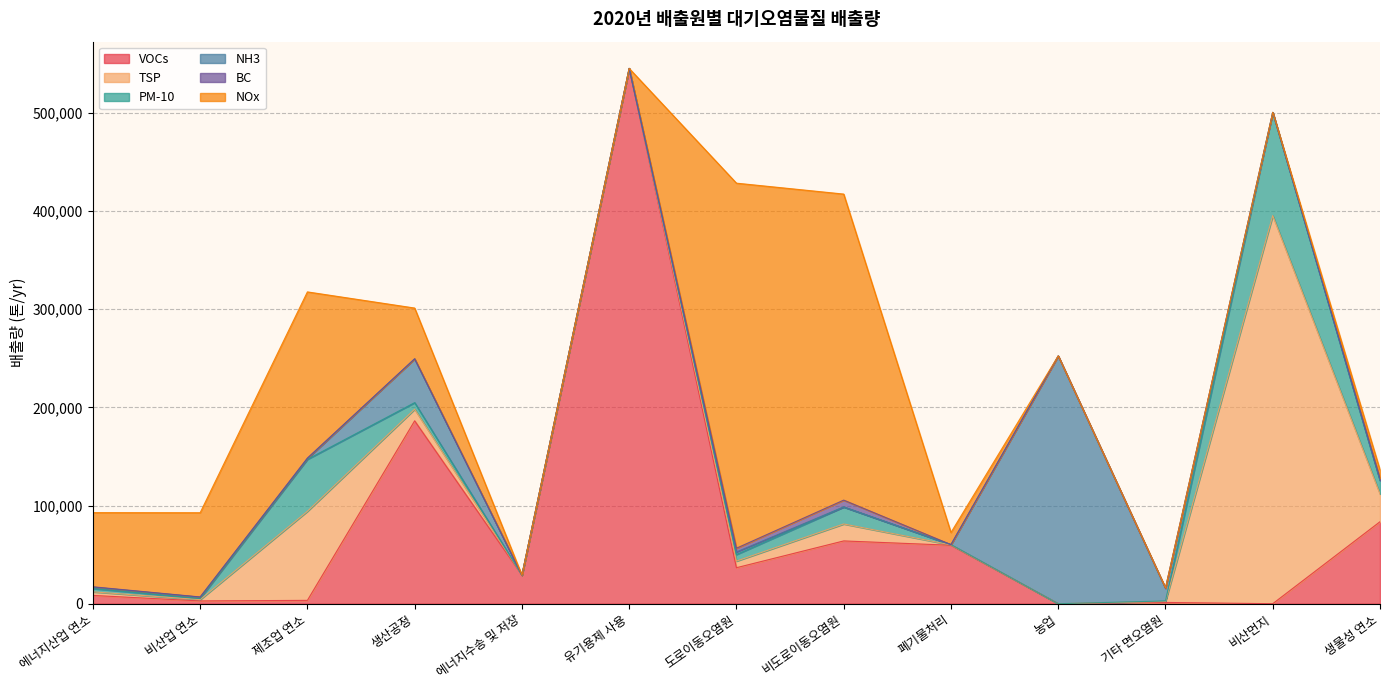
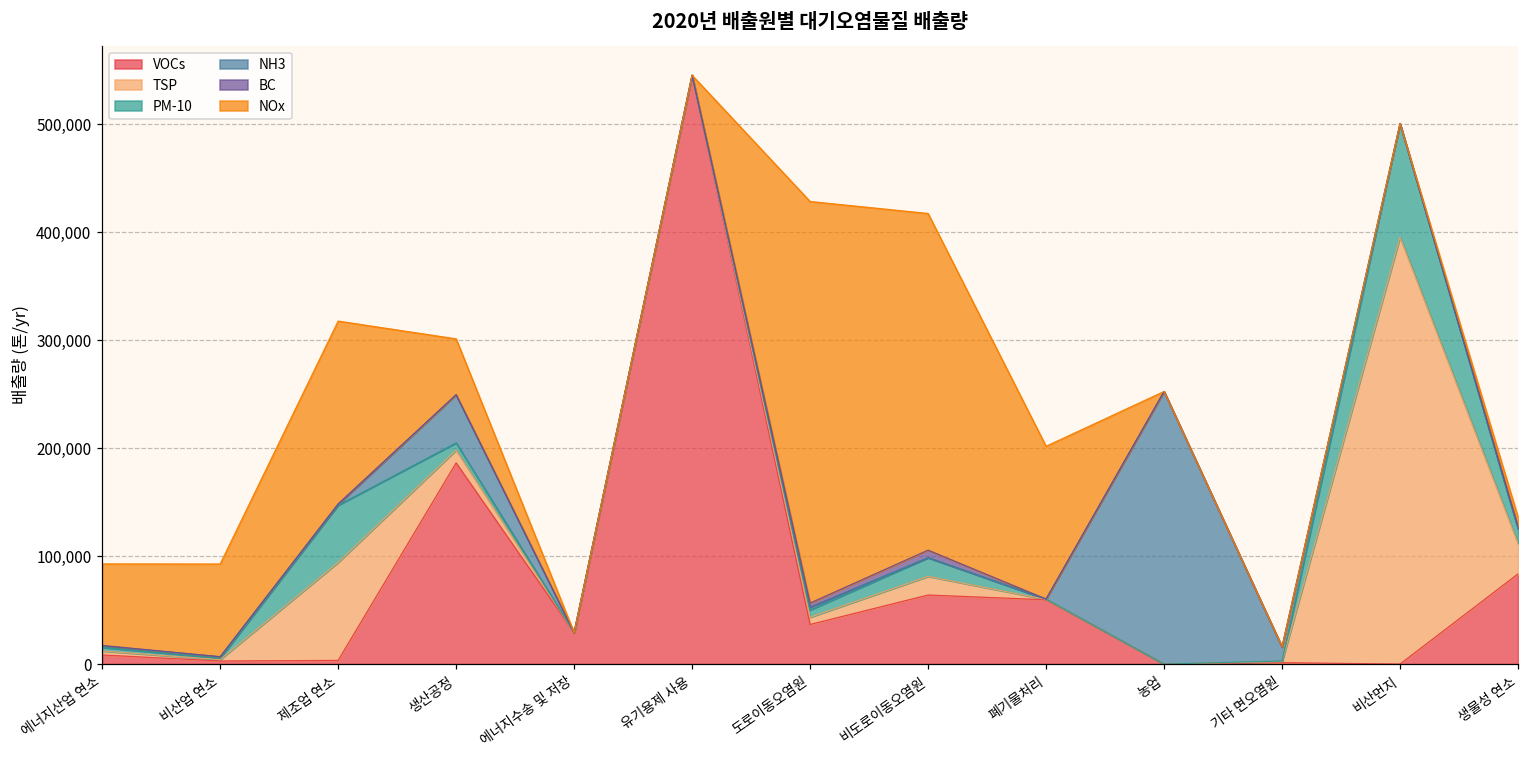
NOx, 폐기물처리: 10,000 -> 140,000
